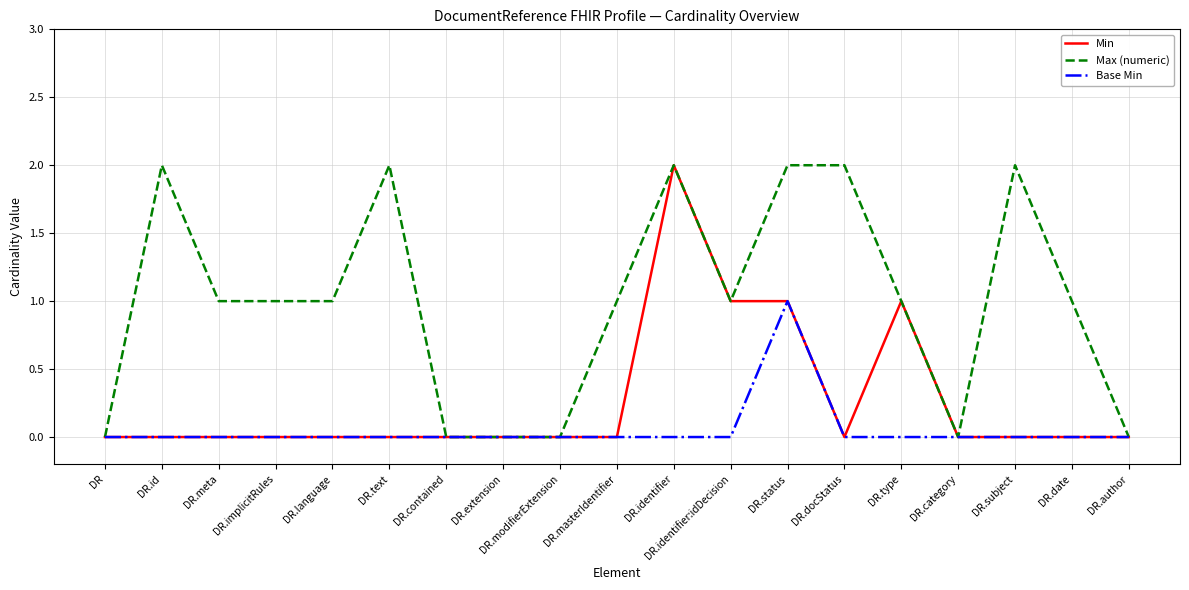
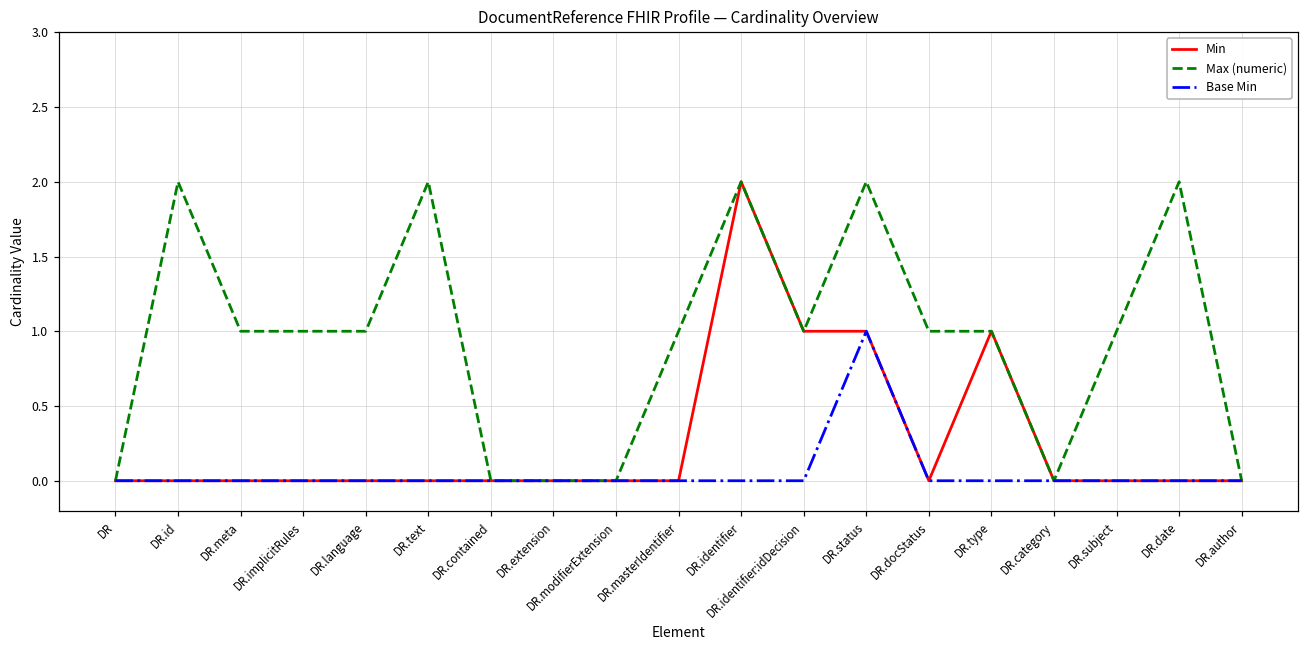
Max (numeric), DR.docStatus: 2 -> 1
Max (numeric), DR.subject: 2 -> 1
Max (numeric), DR.date: 1 -> 2
